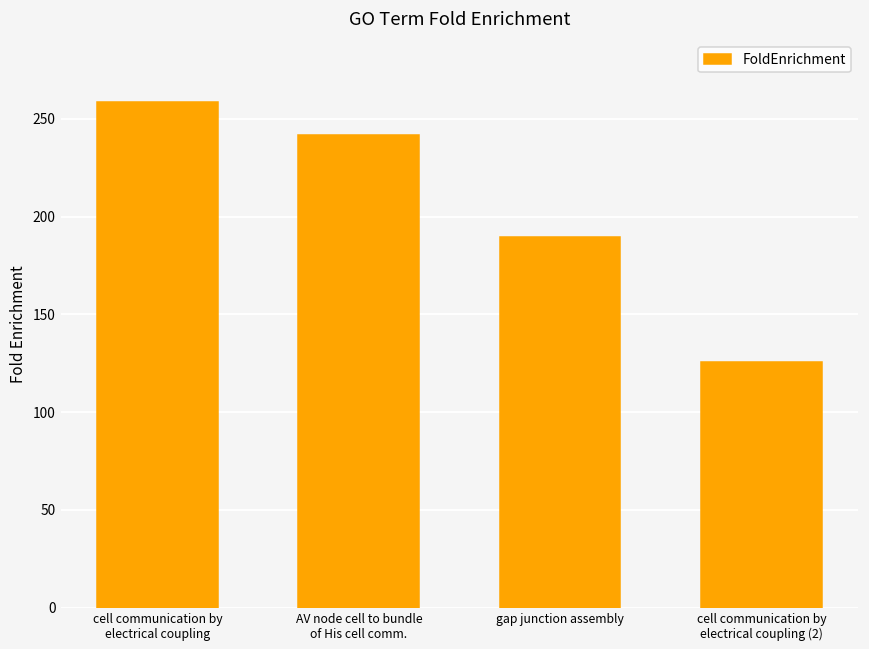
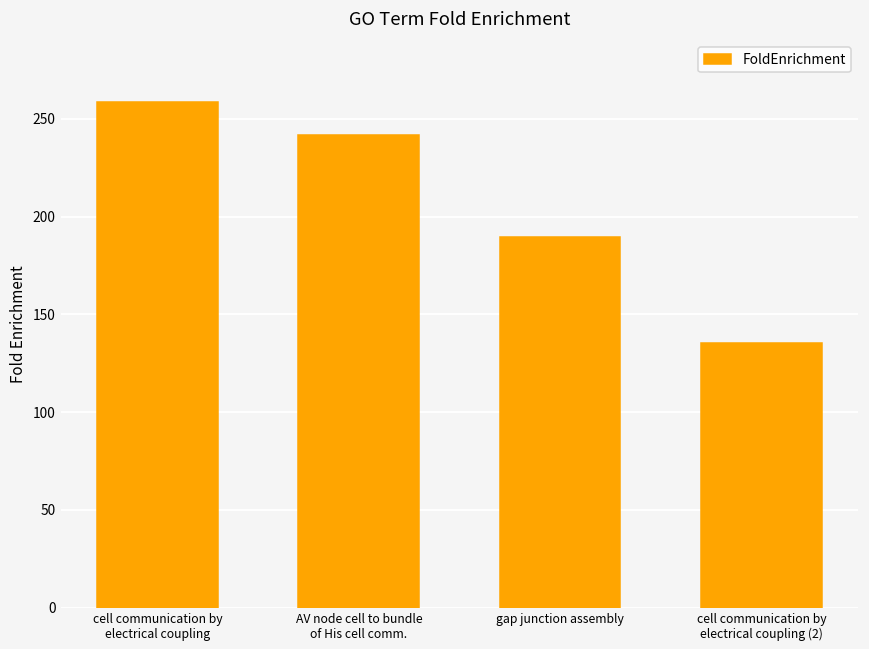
cell communication by electrical coupling (2): 126 -> 135
